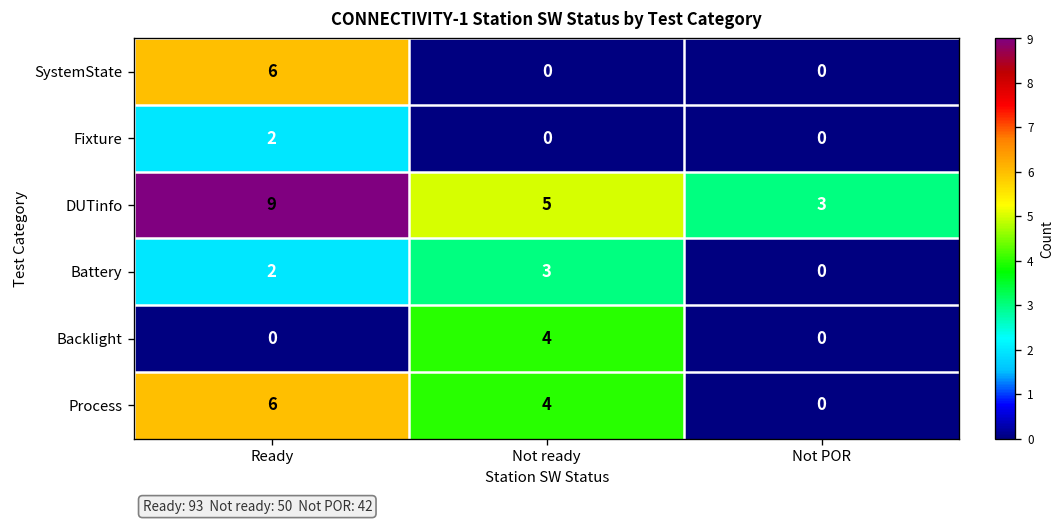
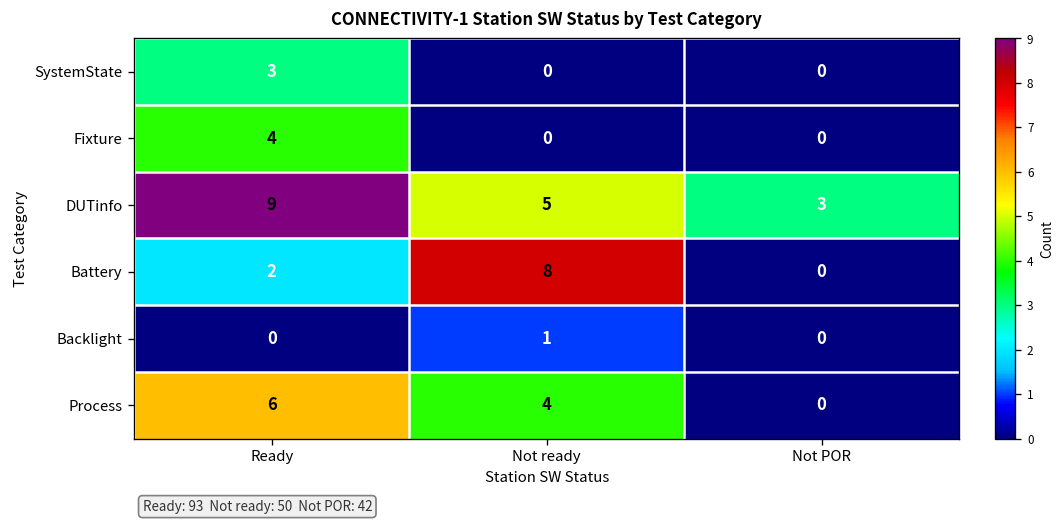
SystemState, Ready: 6 -> 3
Fixture, Ready: 2 -> 4
Battery, Not ready: 3 -> 8
Backlight, Not ready: 4 -> 1
